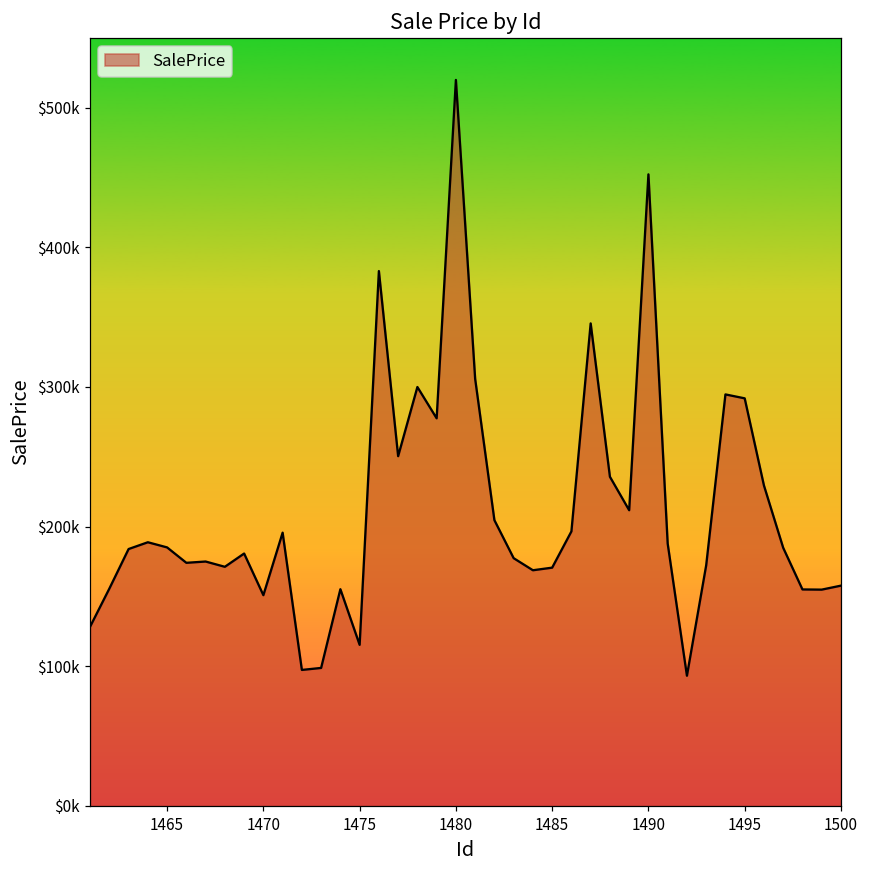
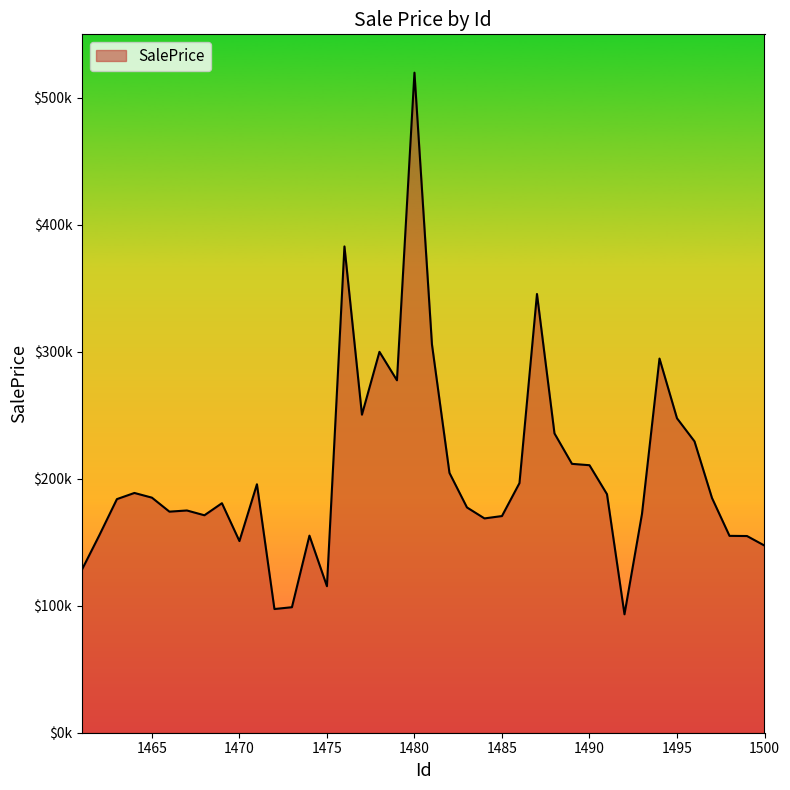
1490: $452000 -> $211000
1495: $292000 -> $248000
1500: $158000 -> $147000
